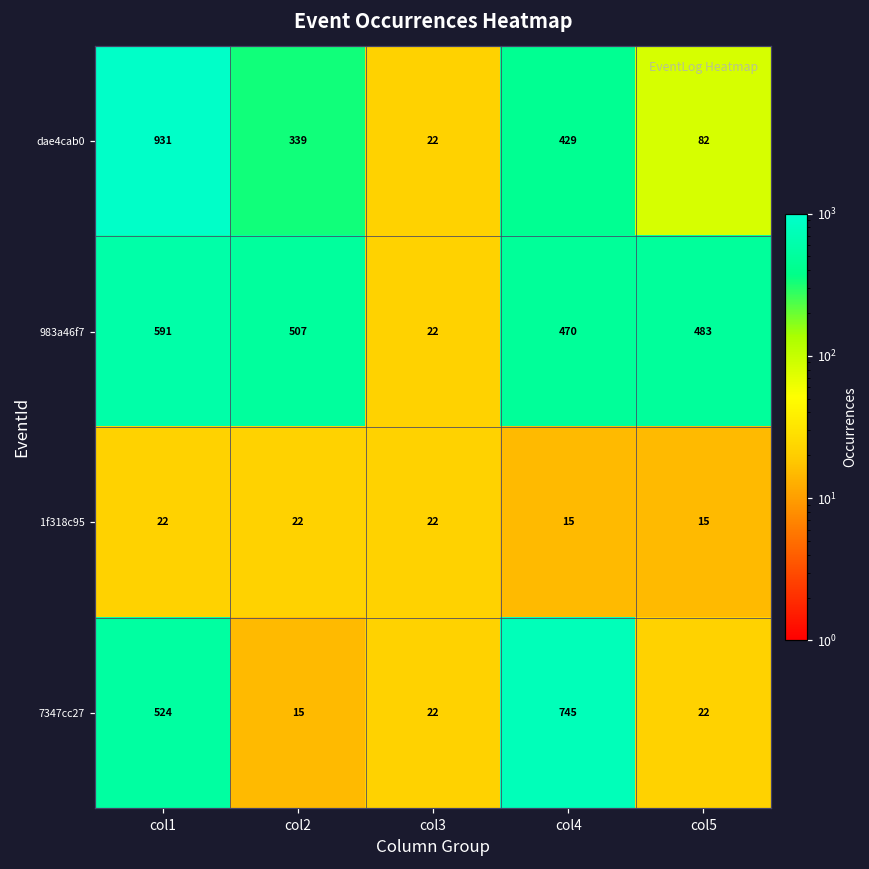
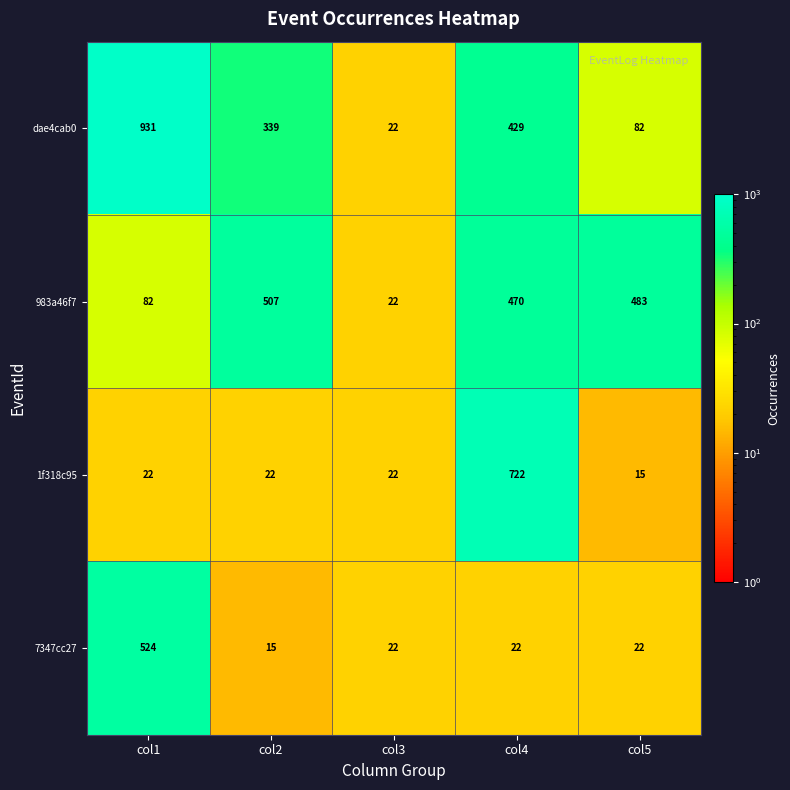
983a46f7, col1: 591 -> 82
1f318c95, col4: 15 -> 722
7347cc27, col4: 745 -> 22
